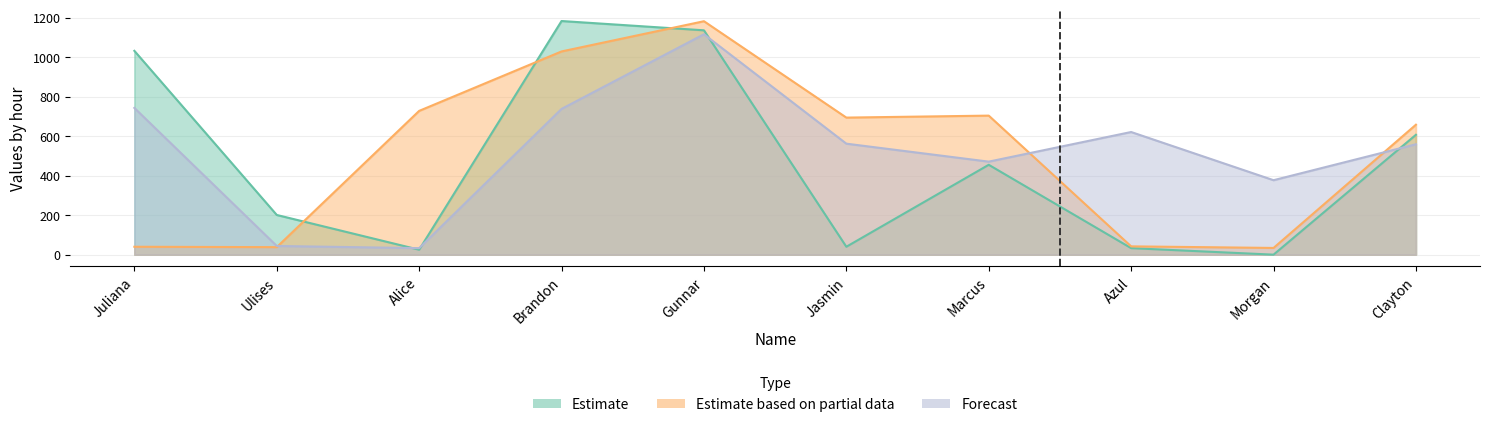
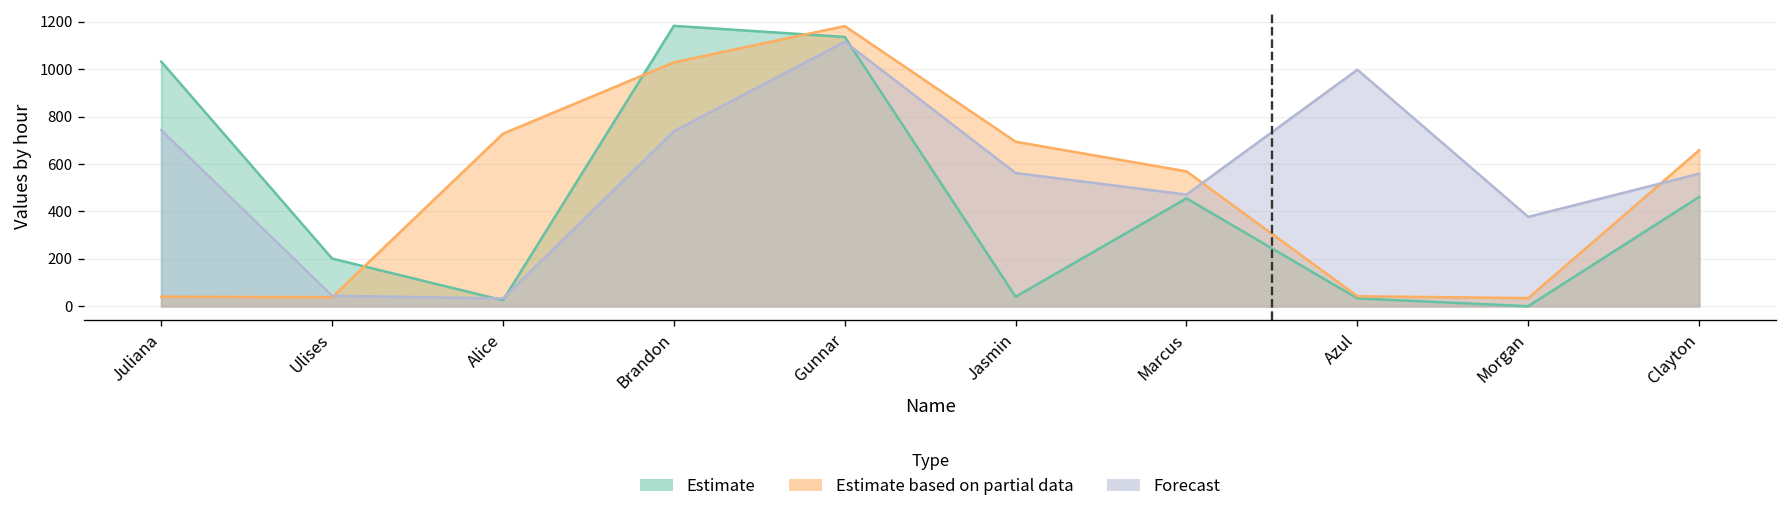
Estimate based on partial data, Marcus: 700 -> 570
Forecast, Azul: 620 -> 1000
Estimate, Clayton: 610 -> 460
